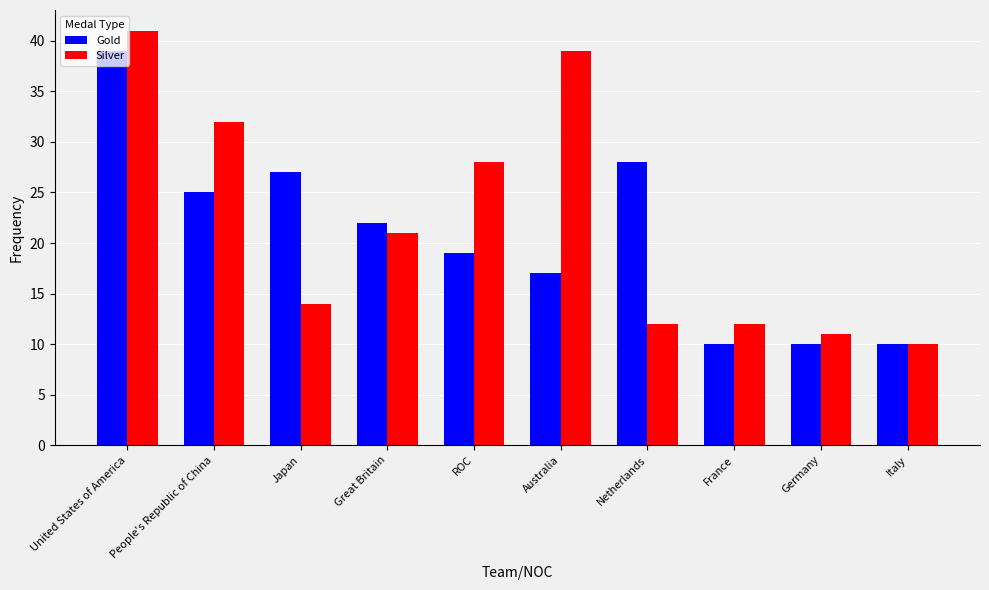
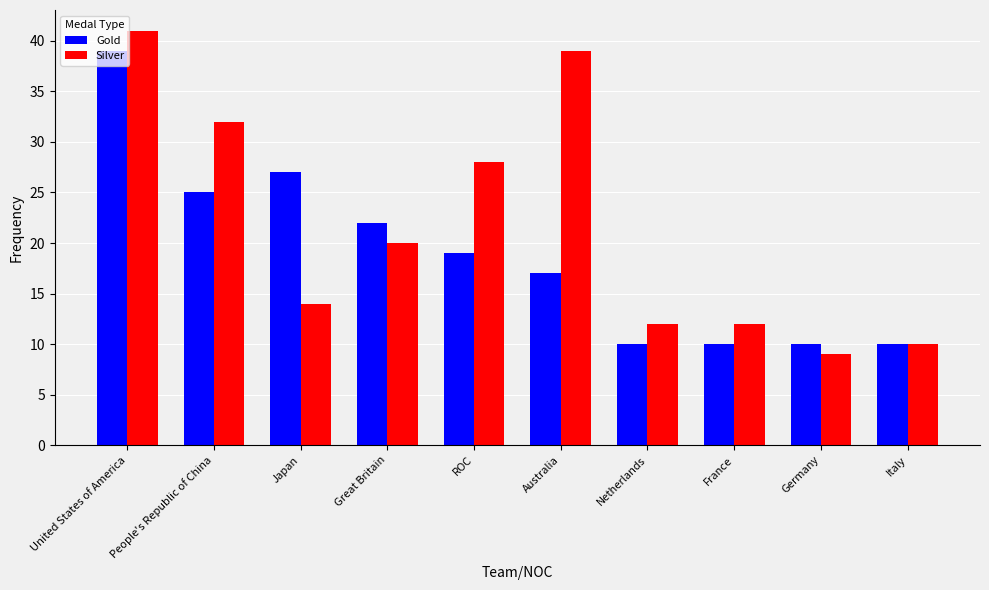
Silver, Great Britain: 21 -> 20
Gold, Netherlands: 28 -> 10
Silver, Germany: 11 -> 9
